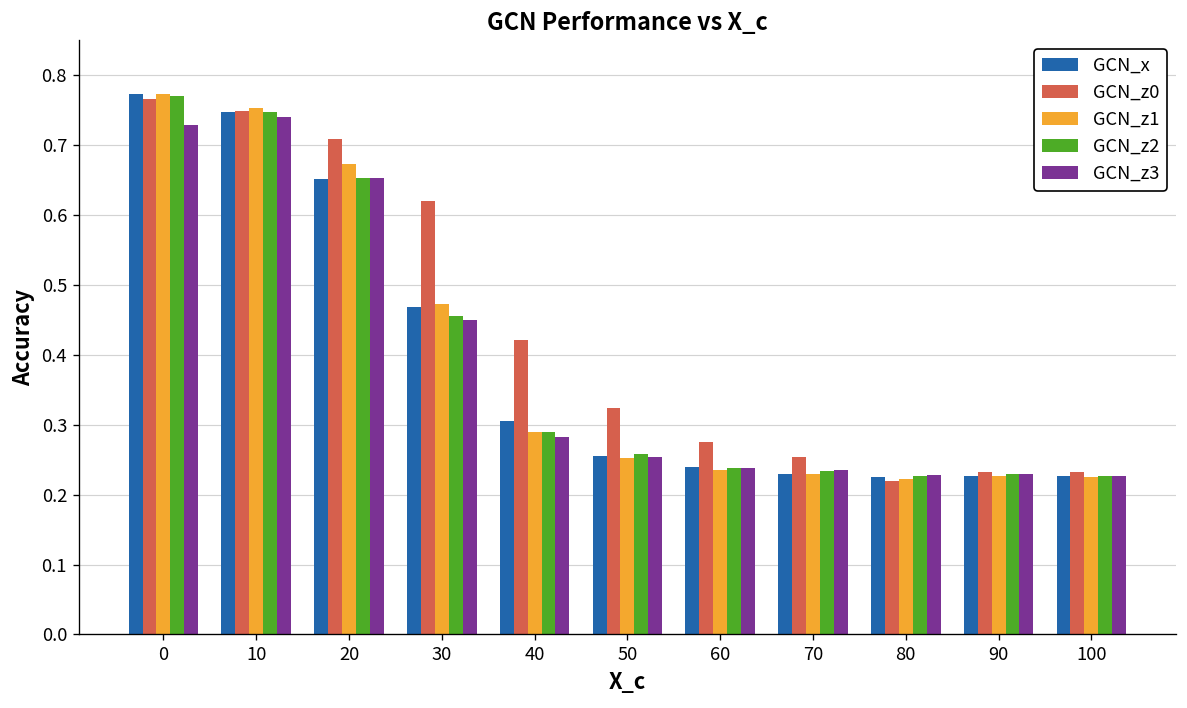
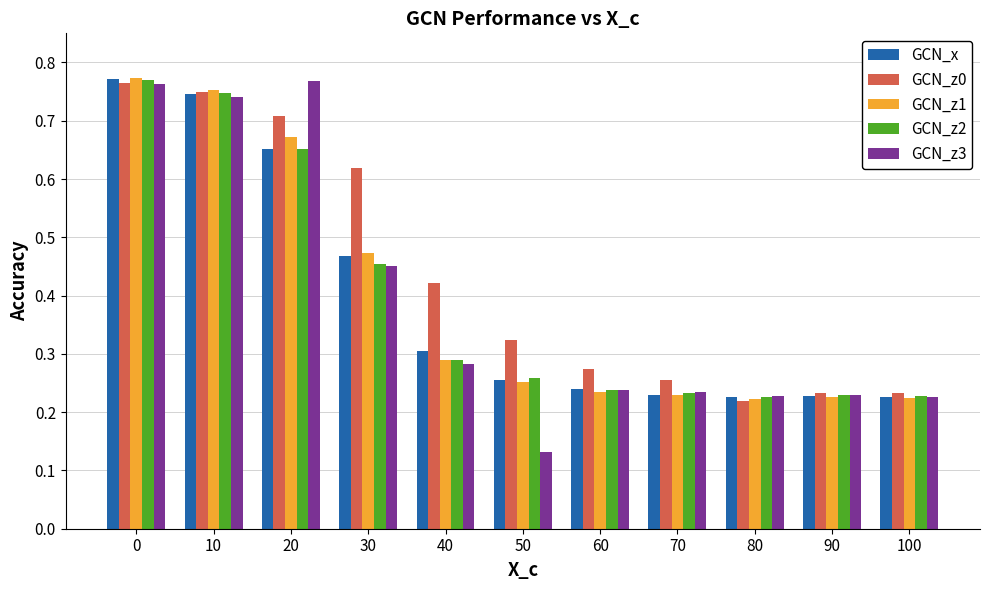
GCN_z3, 0: 0.73 -> 0.76
GCN_z3, 20: 0.65 -> 0.77
GCN_z3, 50: 0.25 -> 0.13
